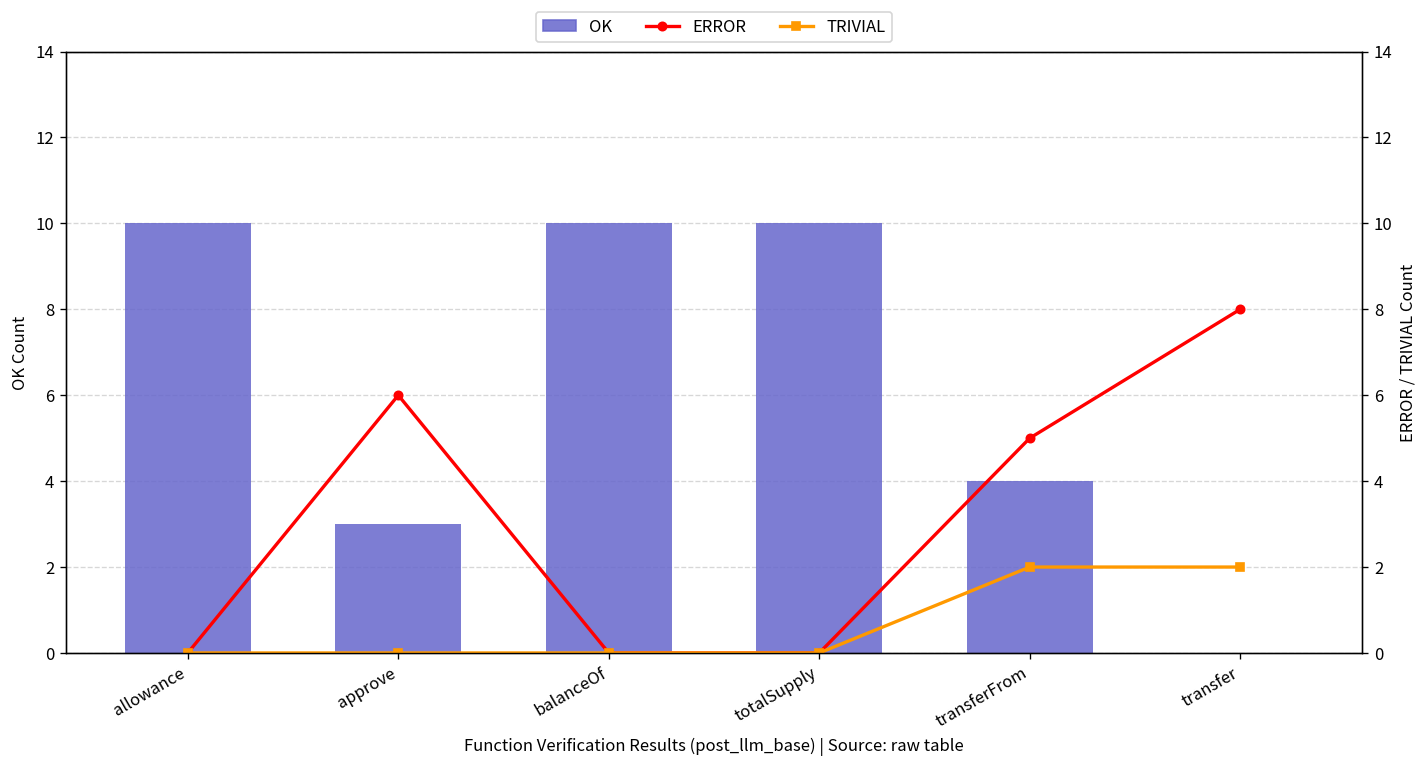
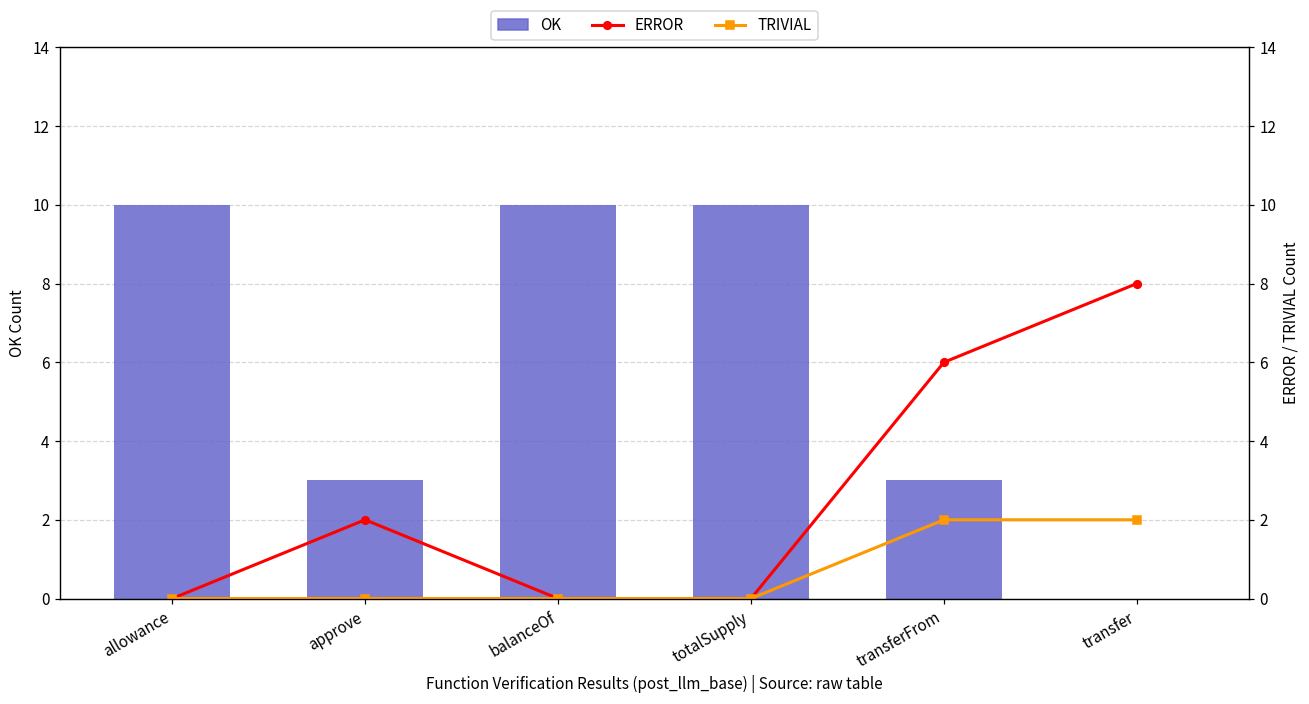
OK, transferFrom: 4 -> 3
ERROR, approve: 6 -> 2
ERROR, transferFrom: 5 -> 6
